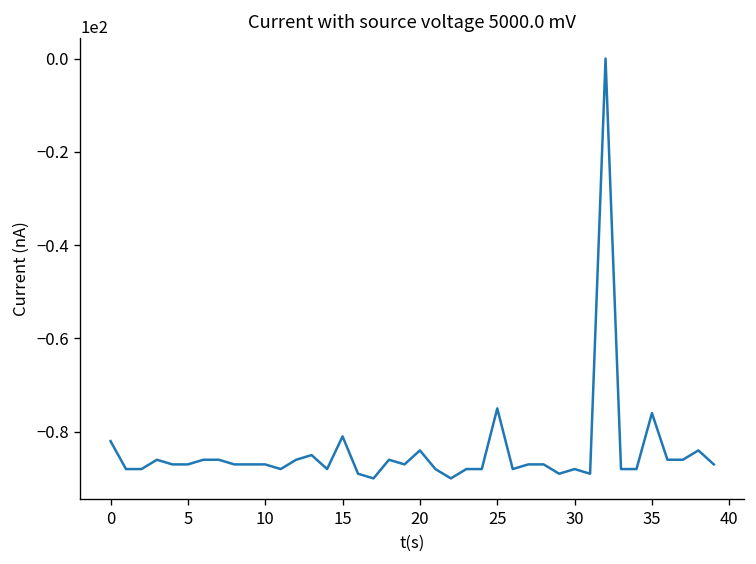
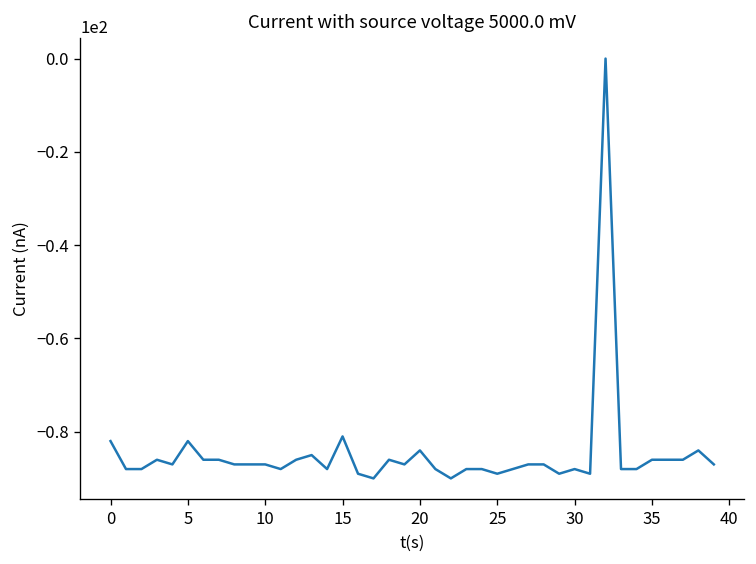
5: -87 -> -82
25: -75 -> -89
35: -76 -> -86
